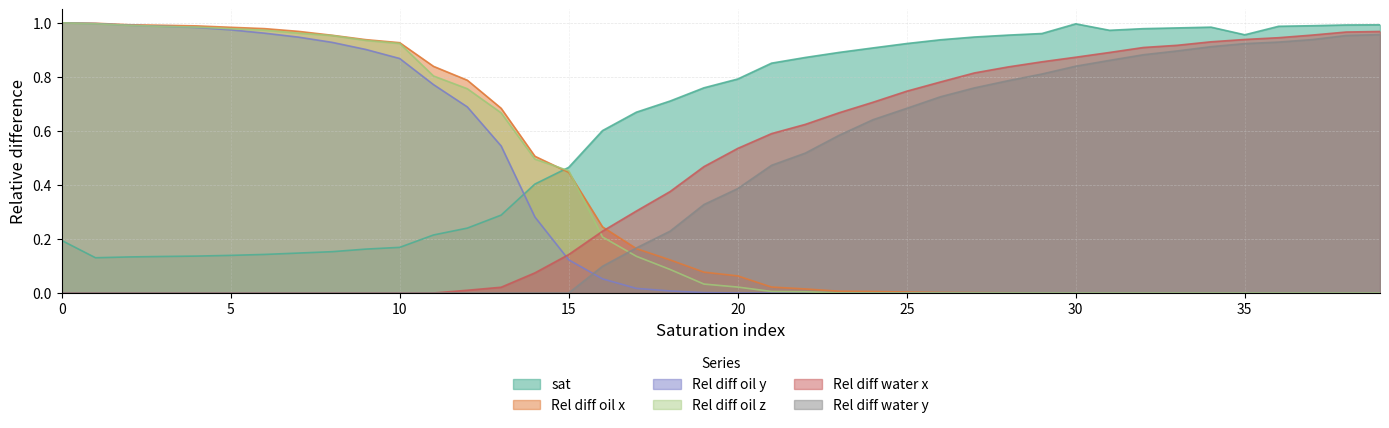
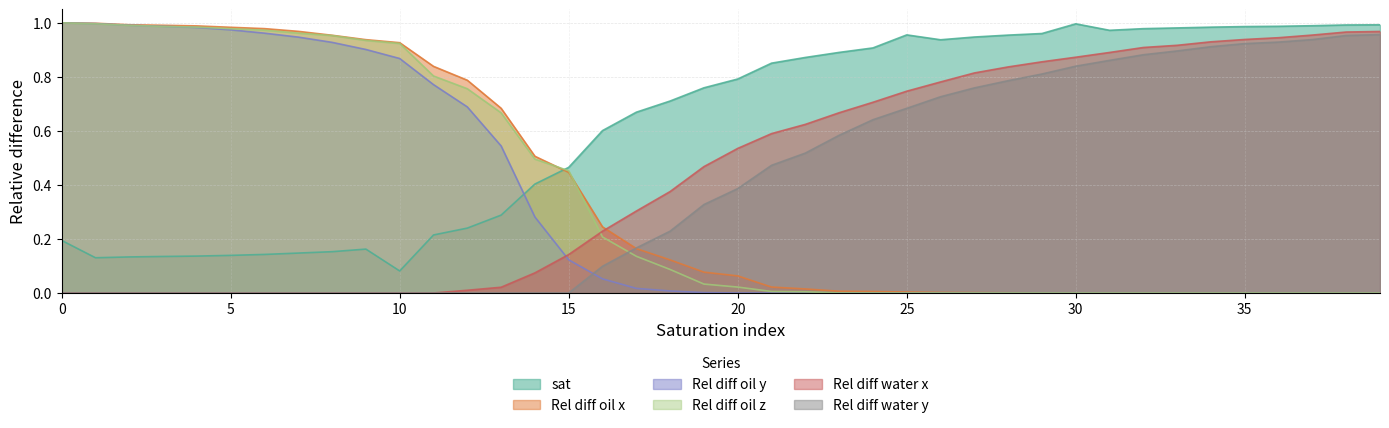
sat, 10: 0.17 -> 0.08
sat, 25: 0.92 -> 0.96
sat, 35: 0.96 -> 0.99
